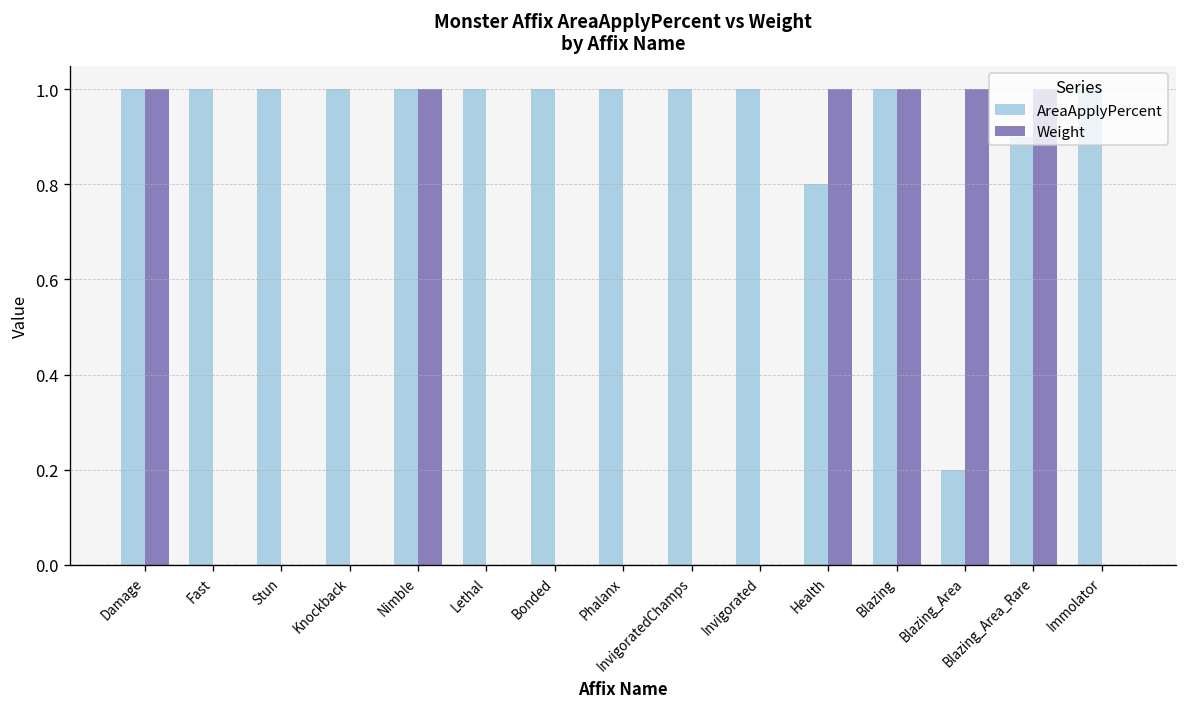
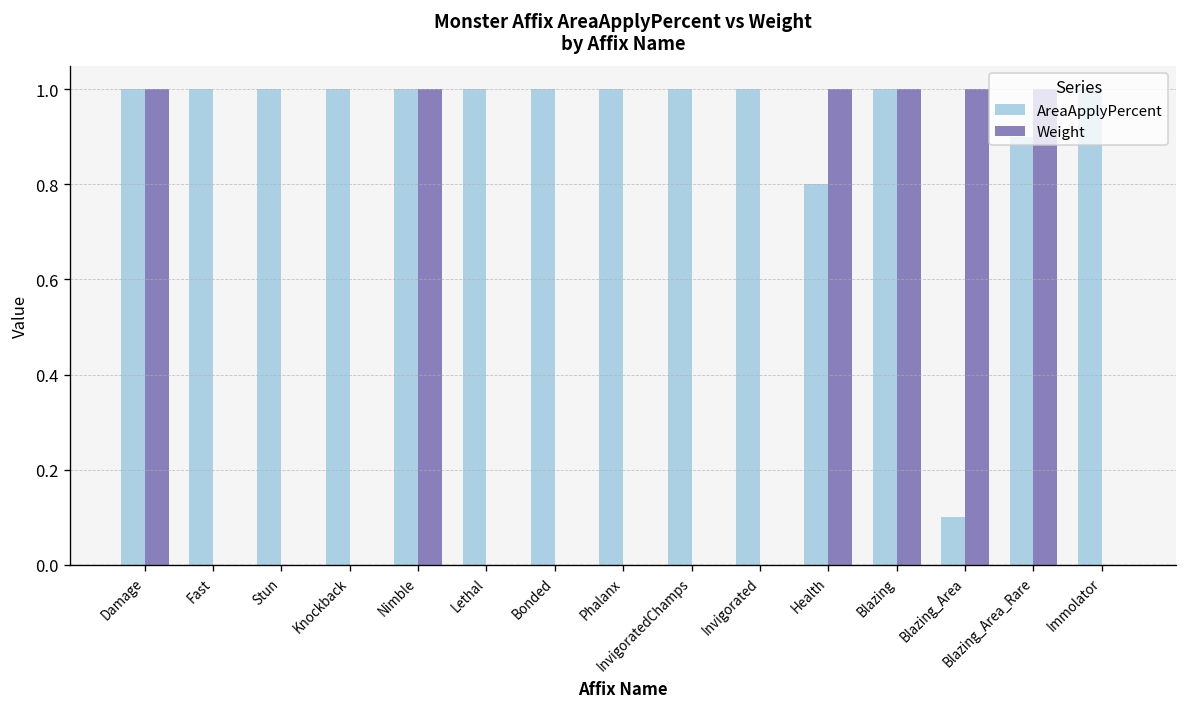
AreaApplyPercent, Blazing_Area: 0.2 -> 0.1
